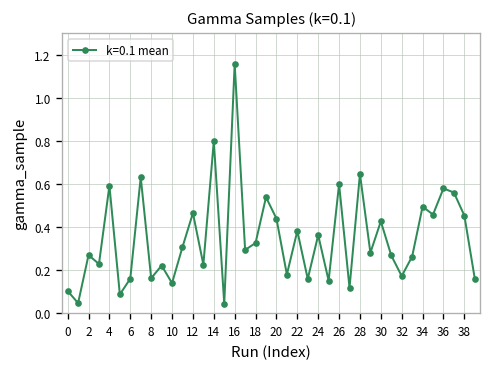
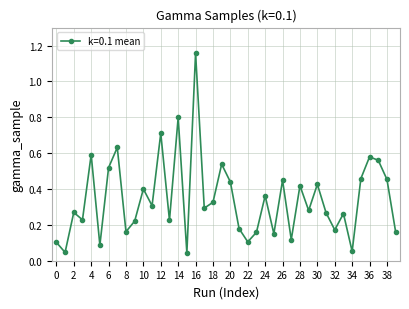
6: 0.16 -> 0.52
10: 0.14 -> 0.40
12: 0.46 -> 0.71
22: 0.38 -> 0.11
26: 0.60 -> 0.45
28: 0.65 -> 0.42
34: 0.49 -> 0.05
